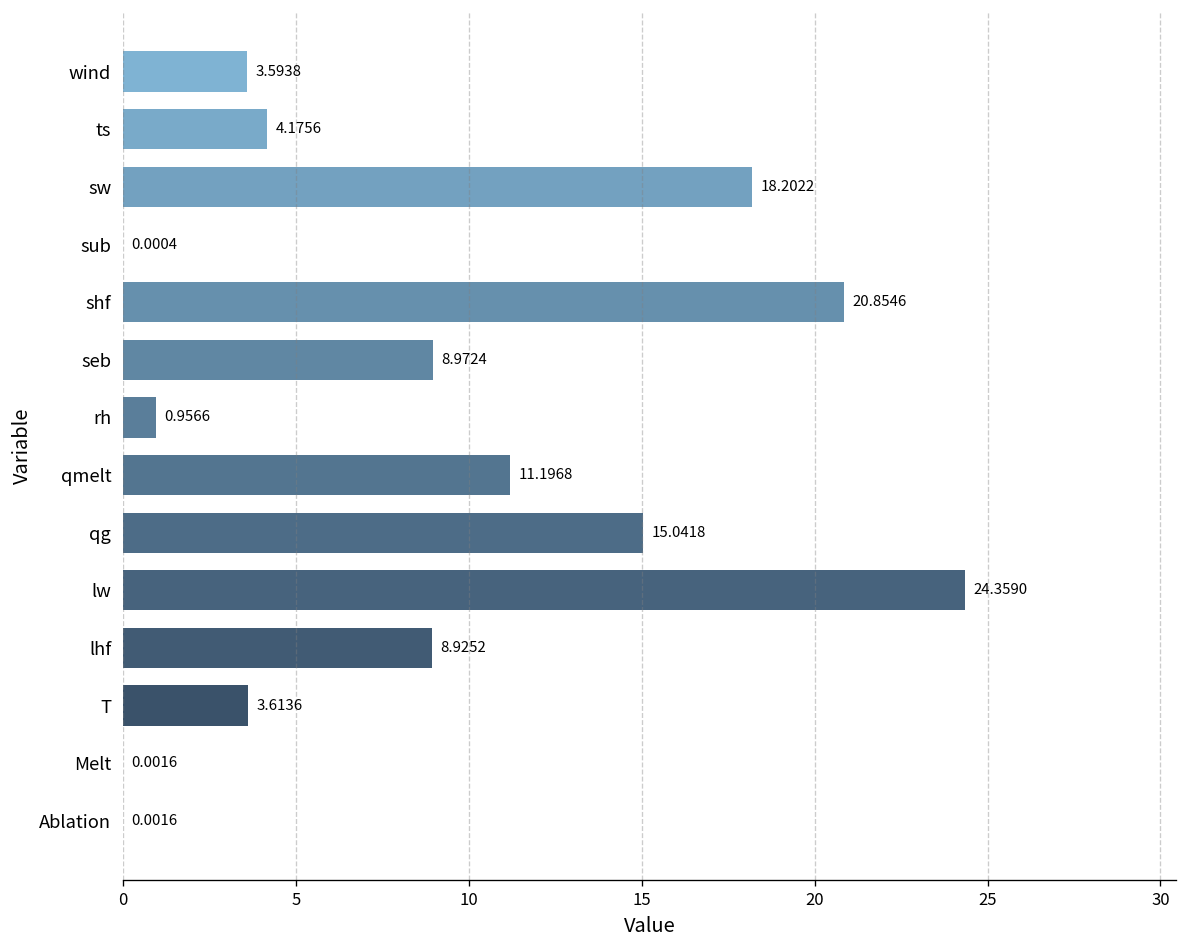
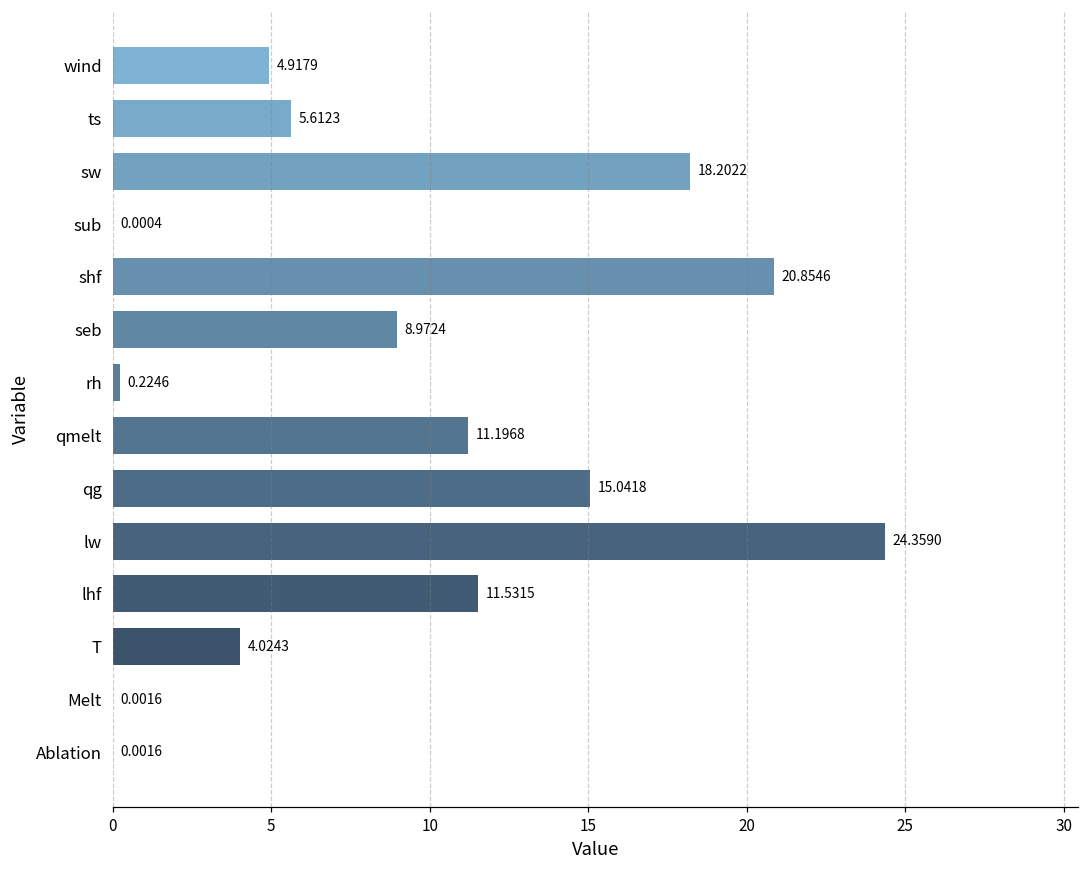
wind: 3.5938 -> 4.9179
ts: 4.1756 -> 5.6123
rh: 0.9566 -> 0.2246
lhf: 8.9252 -> 11.5315
T: 3.6136 -> 4.0243
